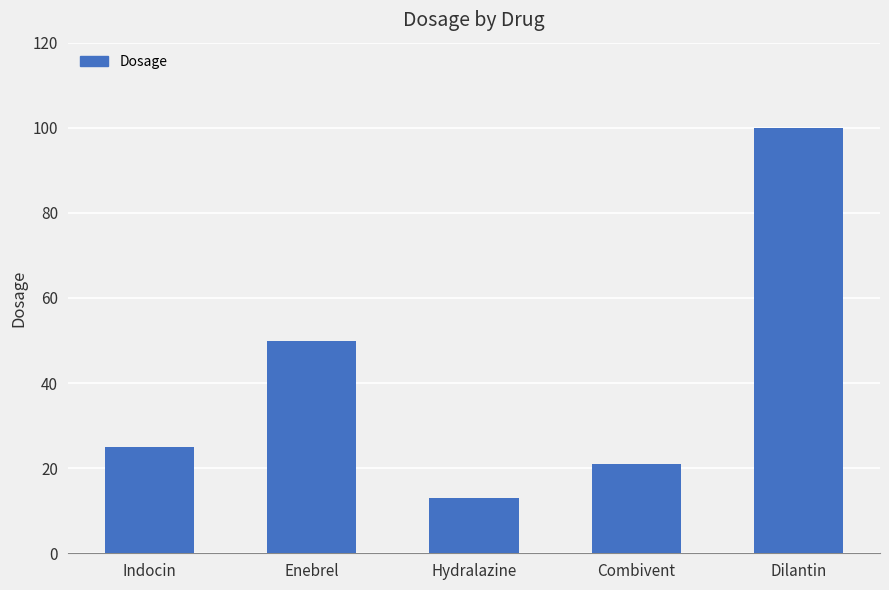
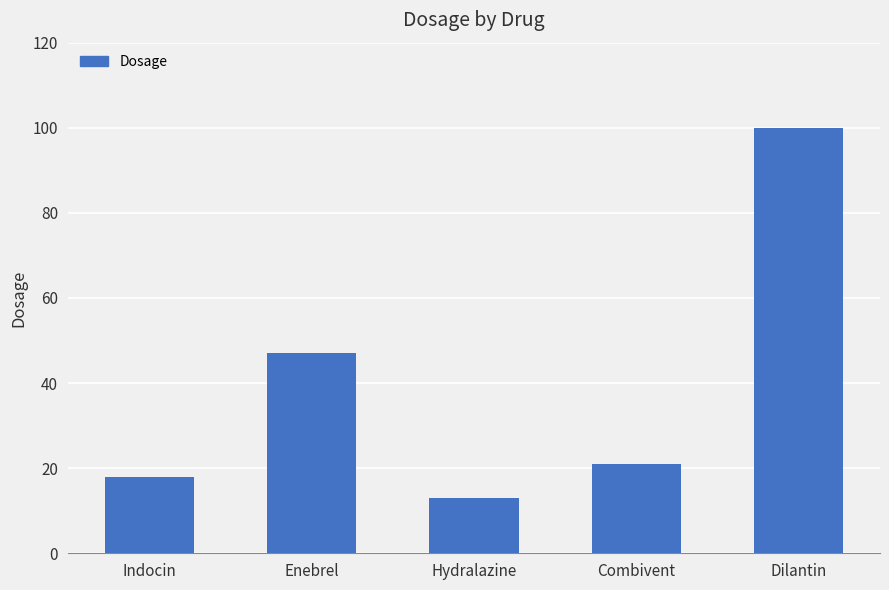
Indocin: 25 -> 18
Enebrel: 50 -> 47
